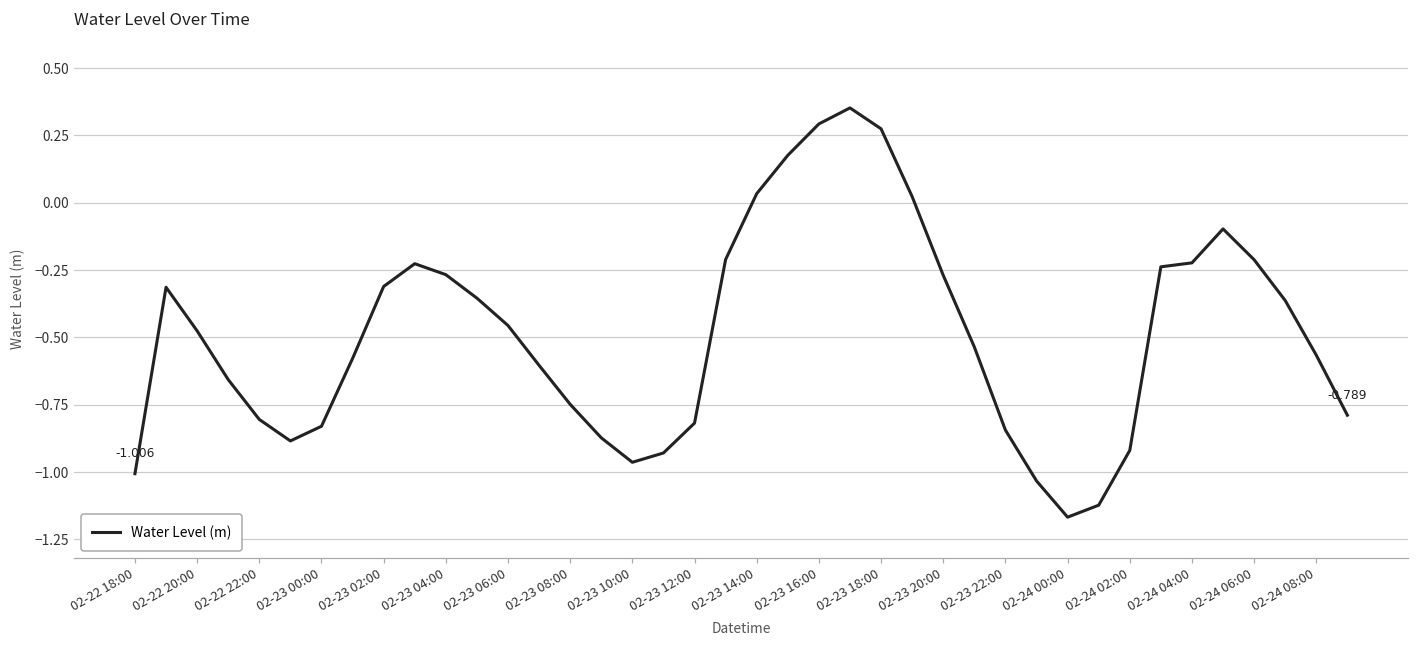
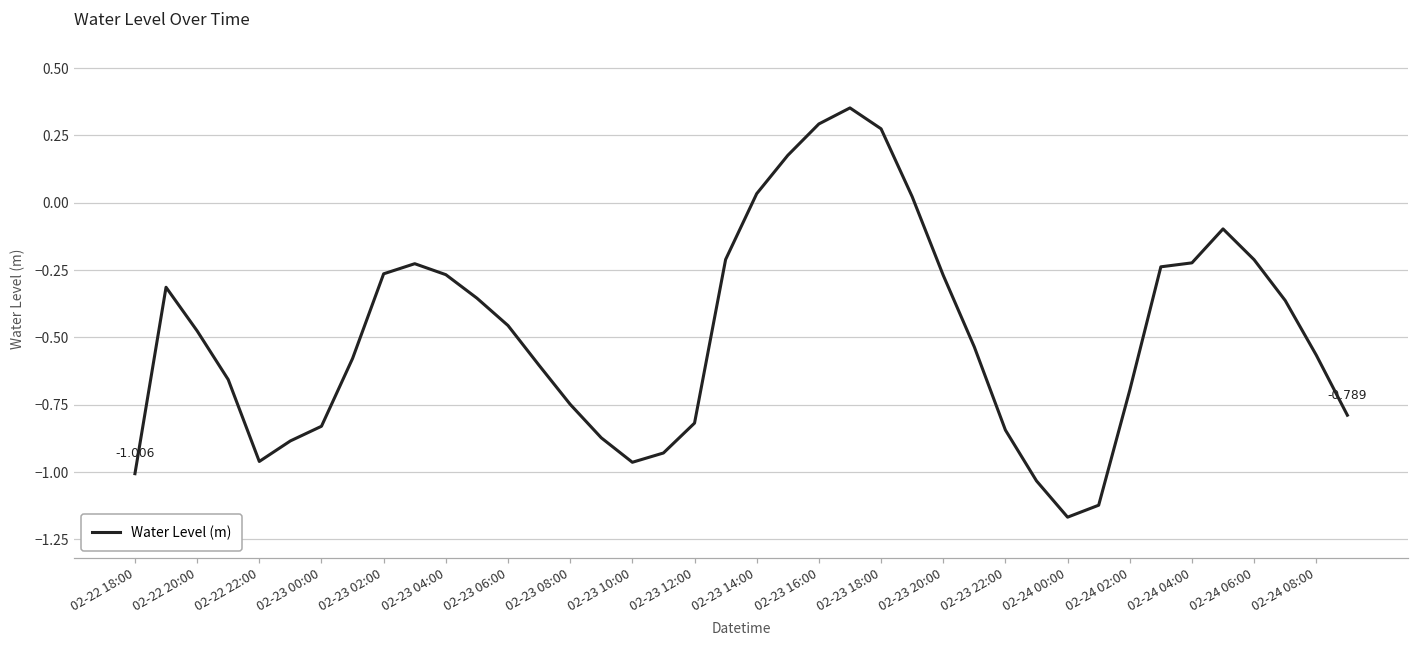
02-22 22:00: -0.80 -> -0.96
02-23 02:00: -0.31 -> -0.26
02-24 02:00: -0.92 -> -0.70
